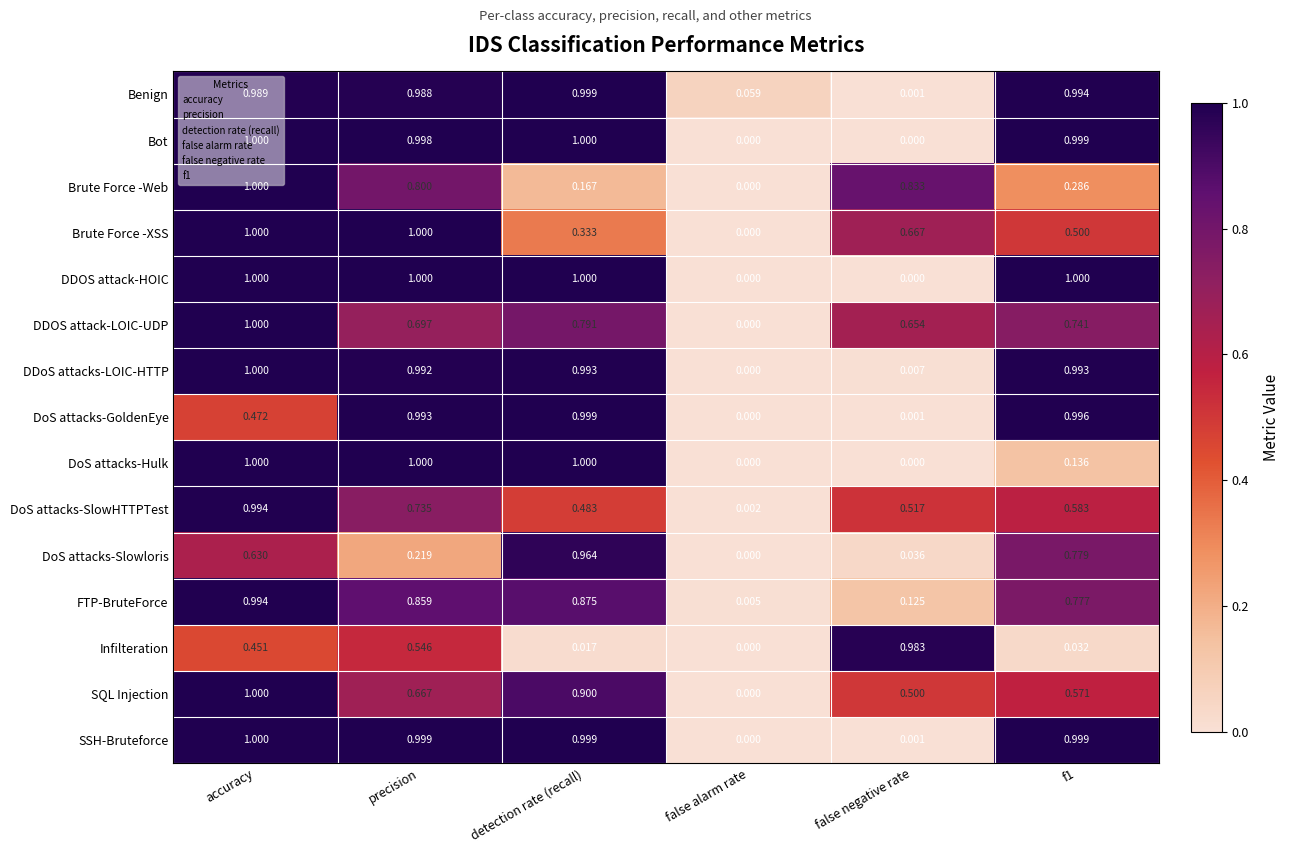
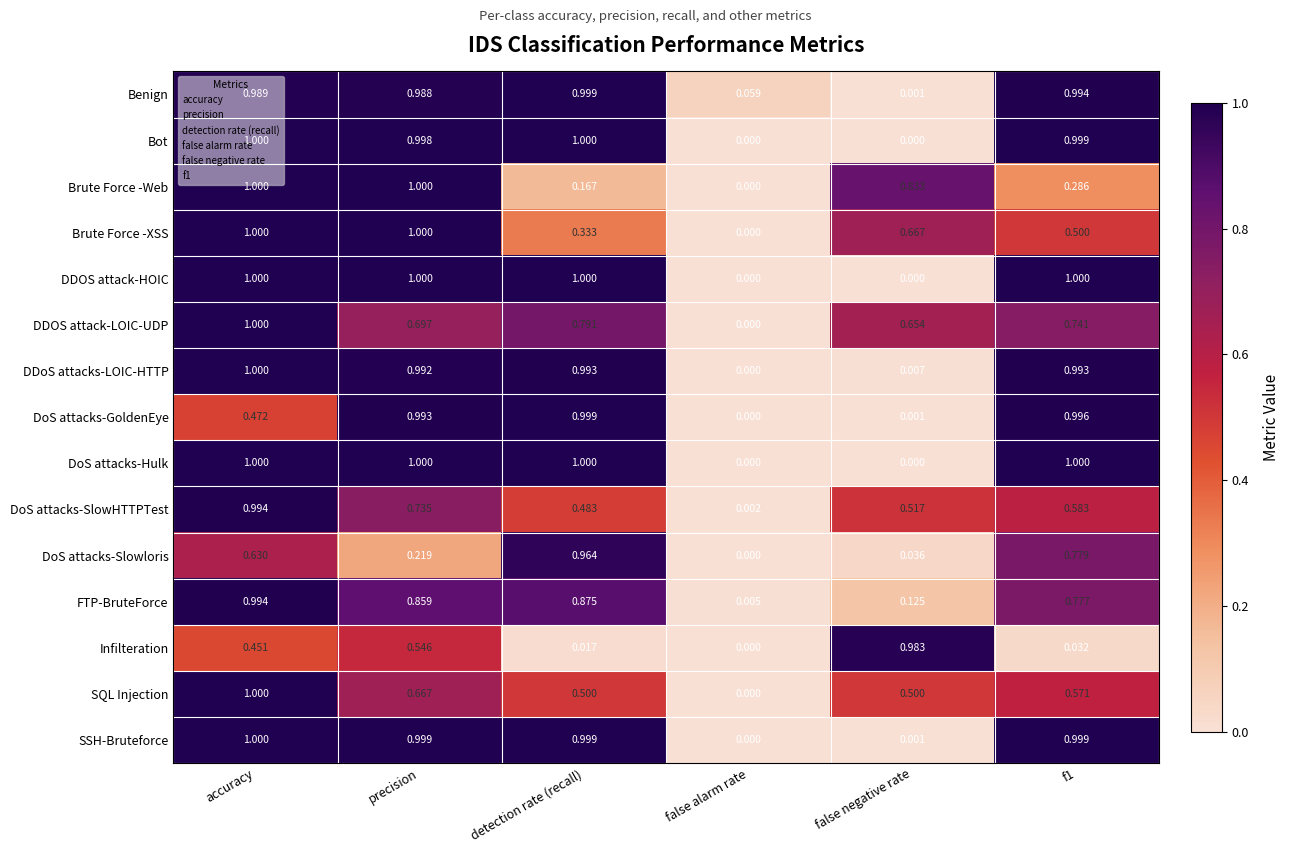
Brute Force -Web, precision: 0.800 -> 1.000
DoS attacks-Hulk, f1: 0.136 -> 1.000
SQL Injection, detection rate (recall): 0.900 -> 0.500
